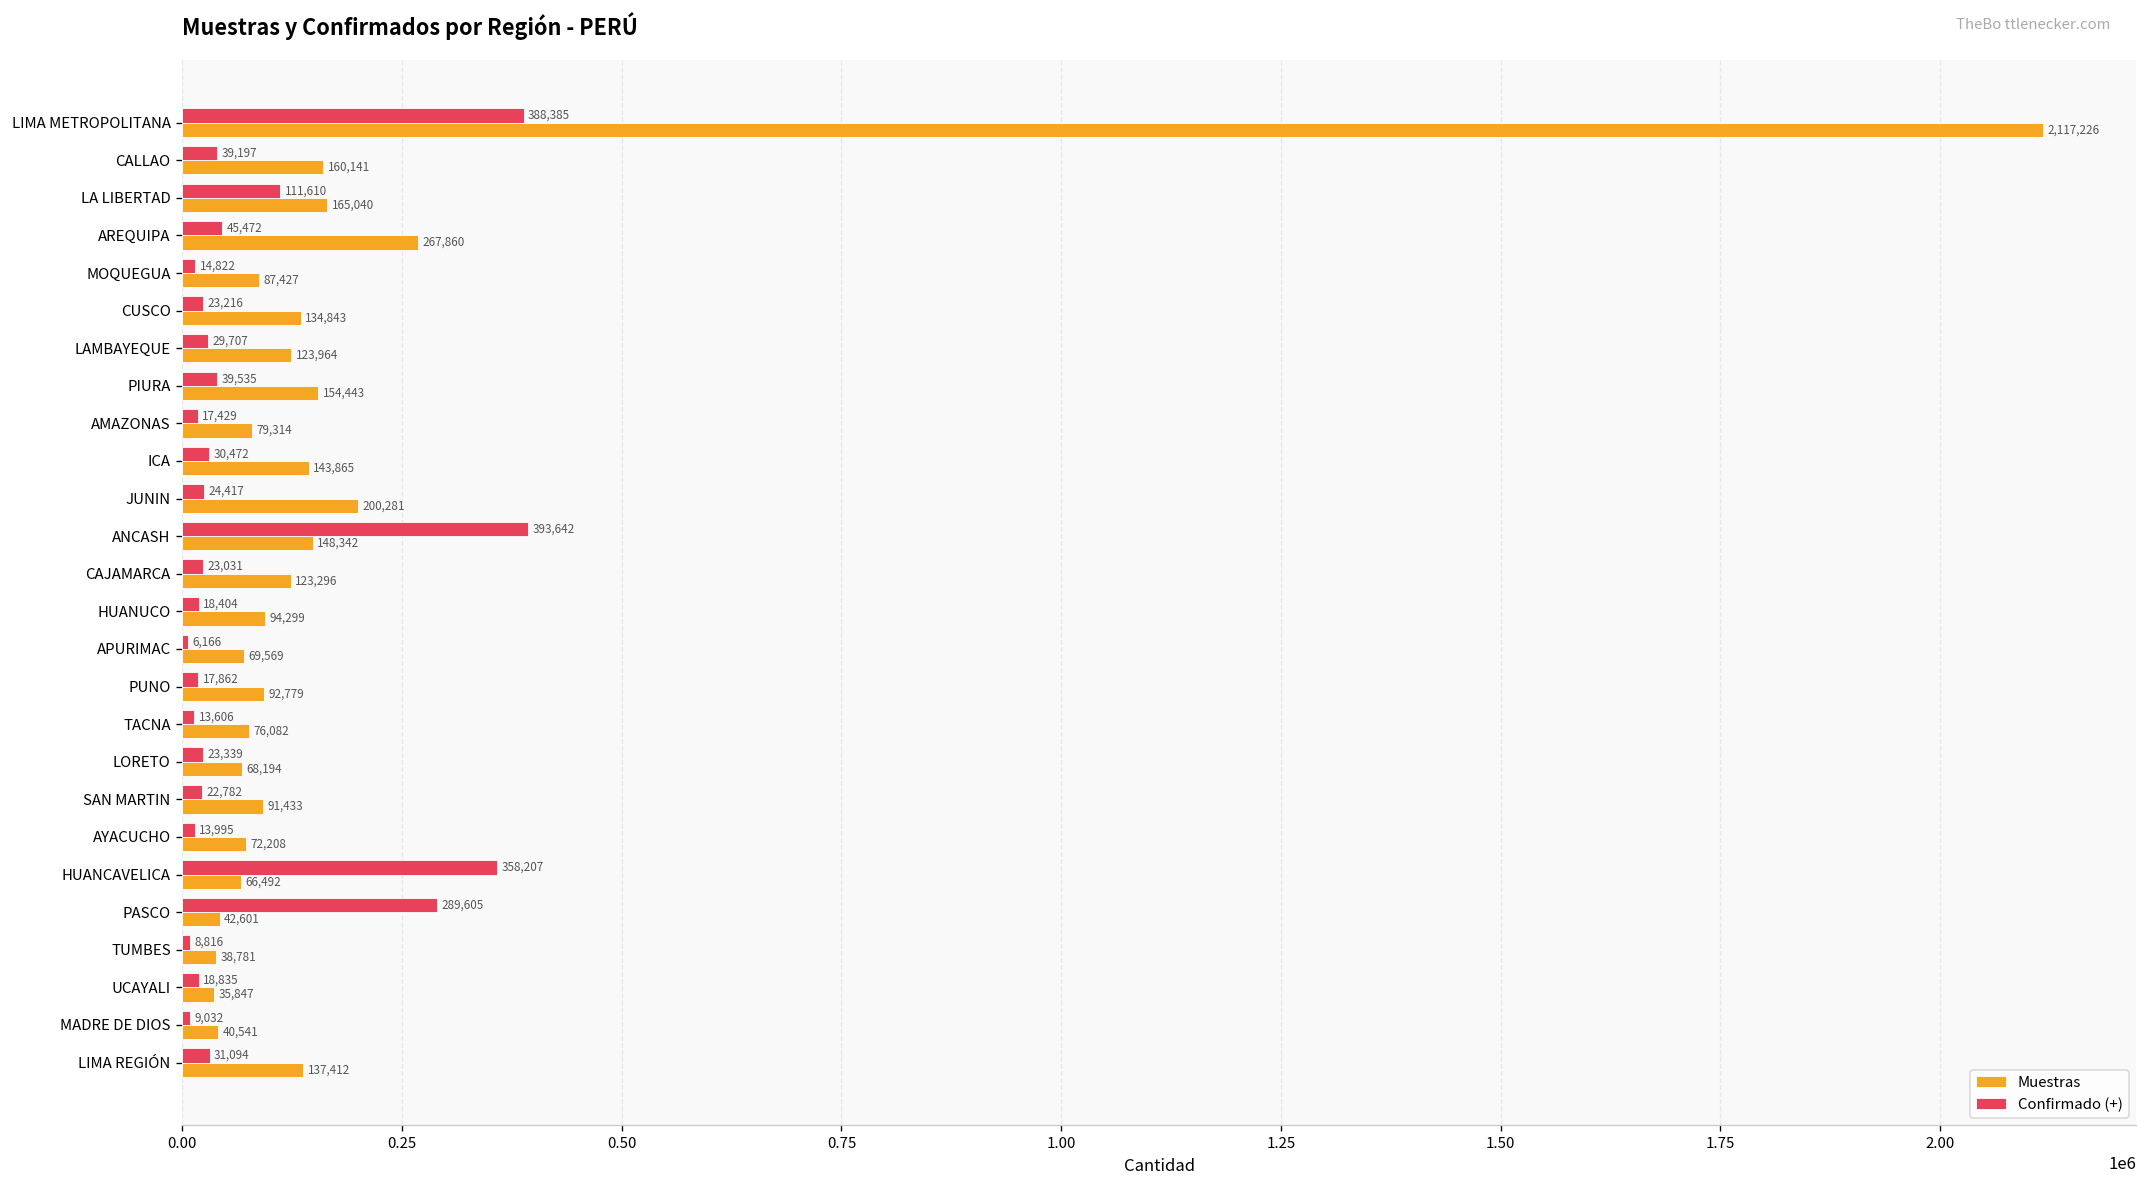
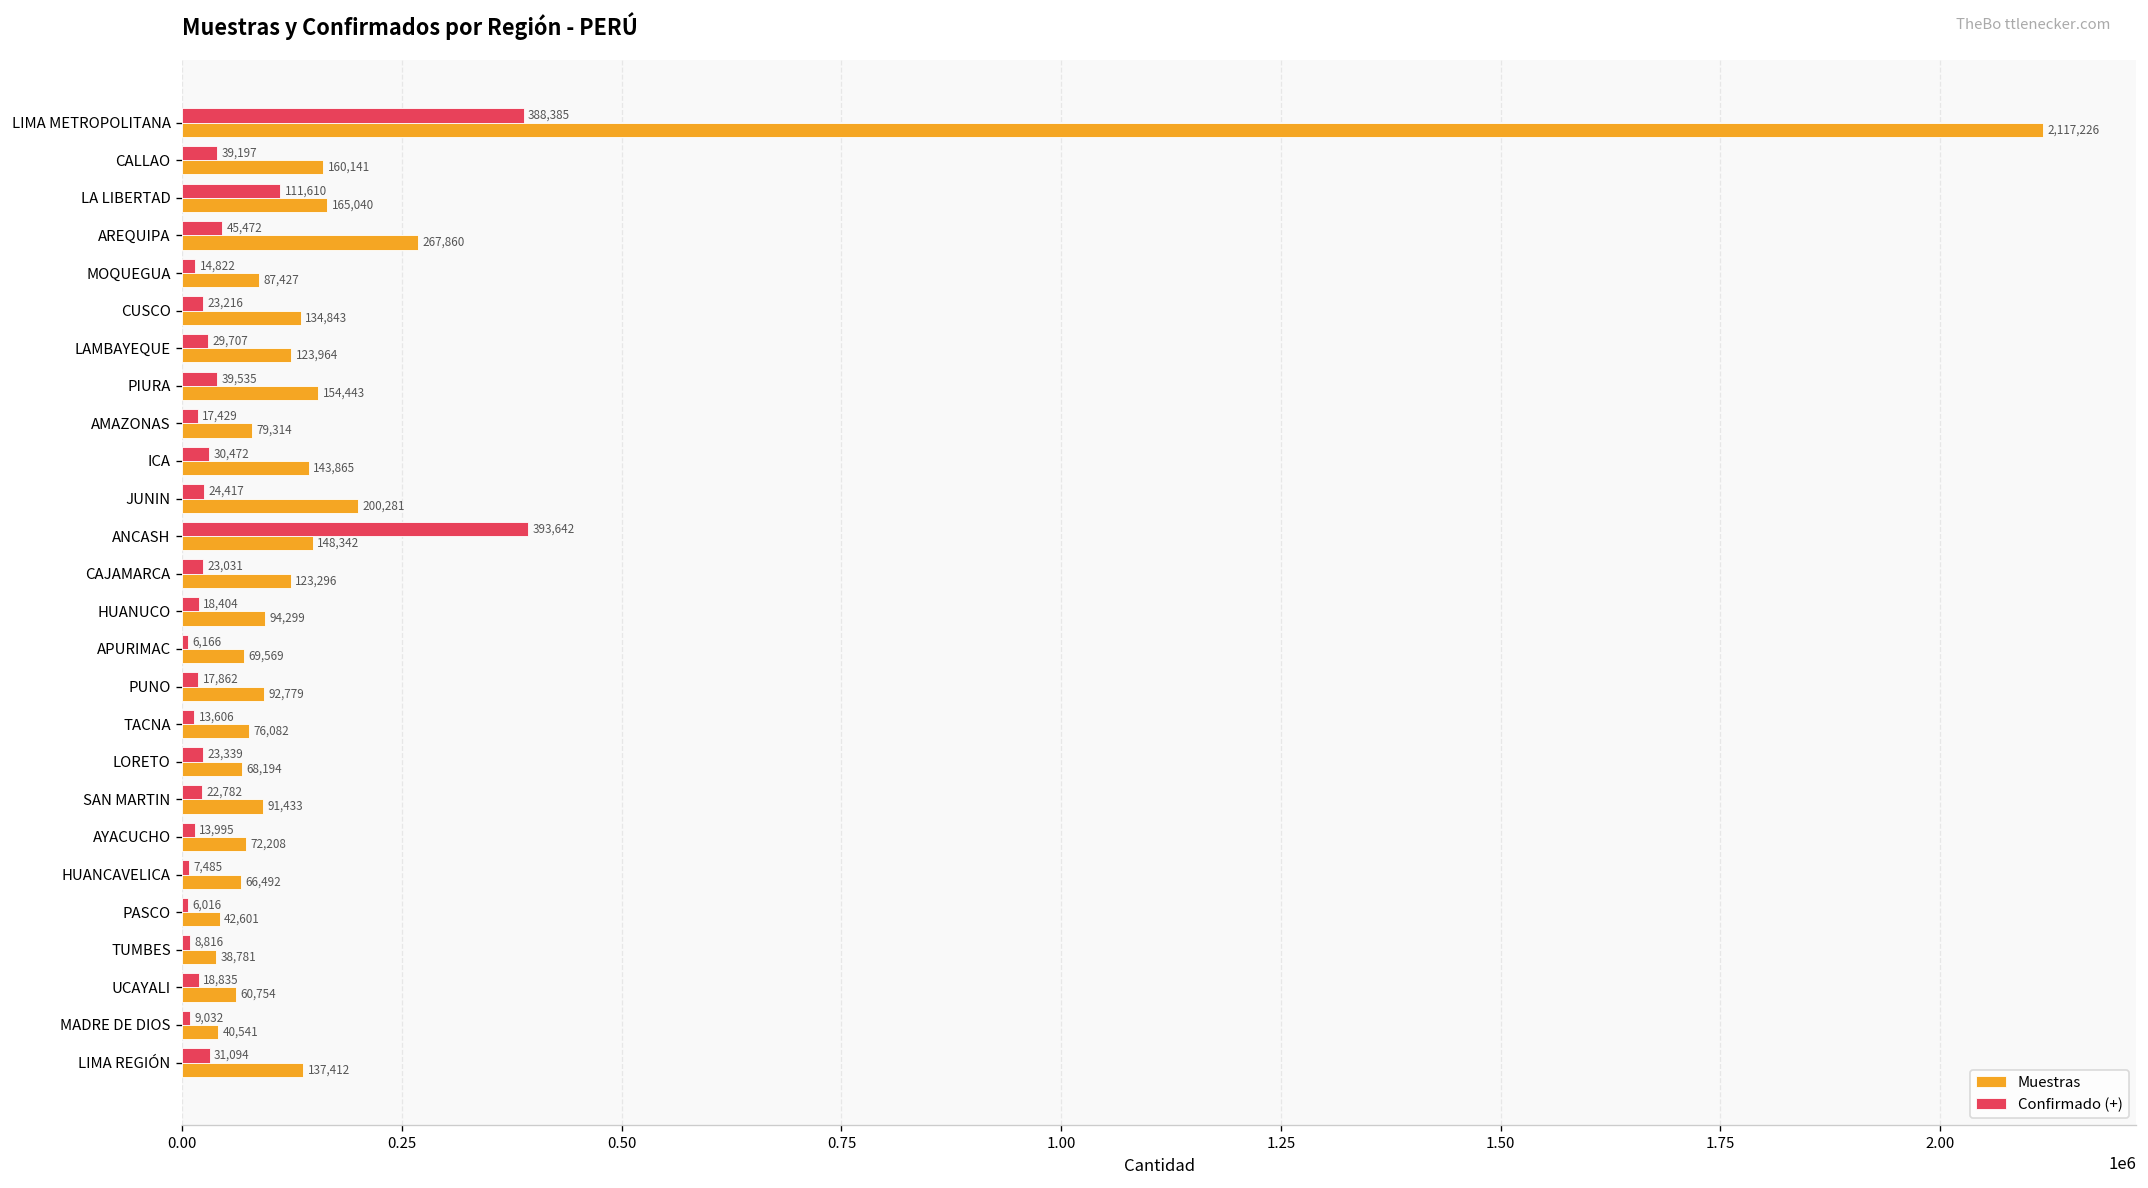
Confirmado (+), HUANCAVELICA: 358,207 -> 7,485
Confirmado (+), PASCO: 289,605 -> 6,016
Muestras, UCAYALI: 35,847 -> 60,754
